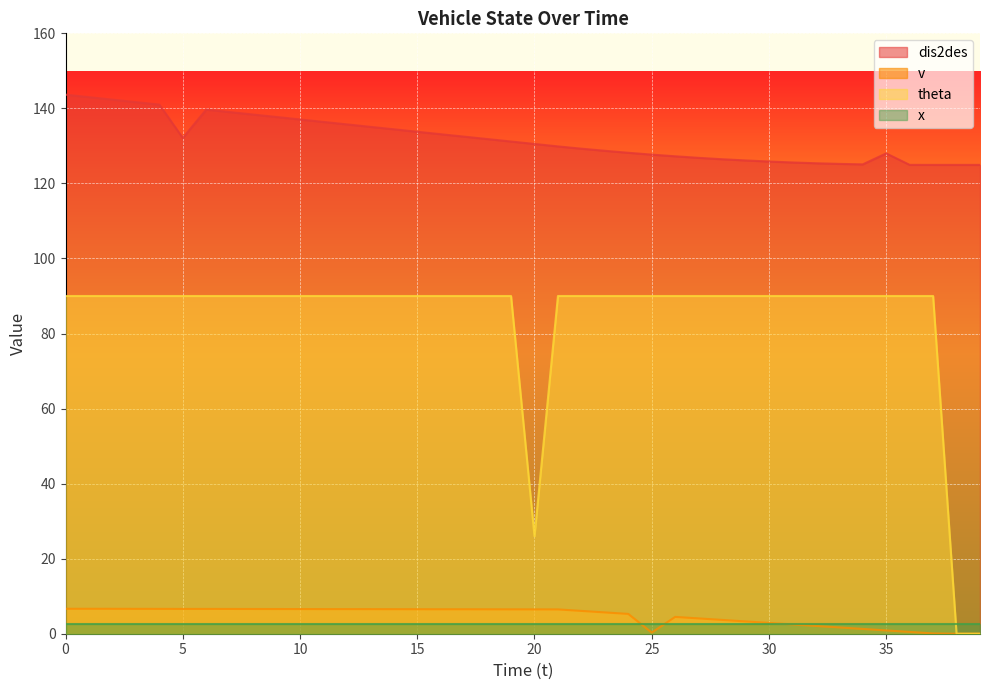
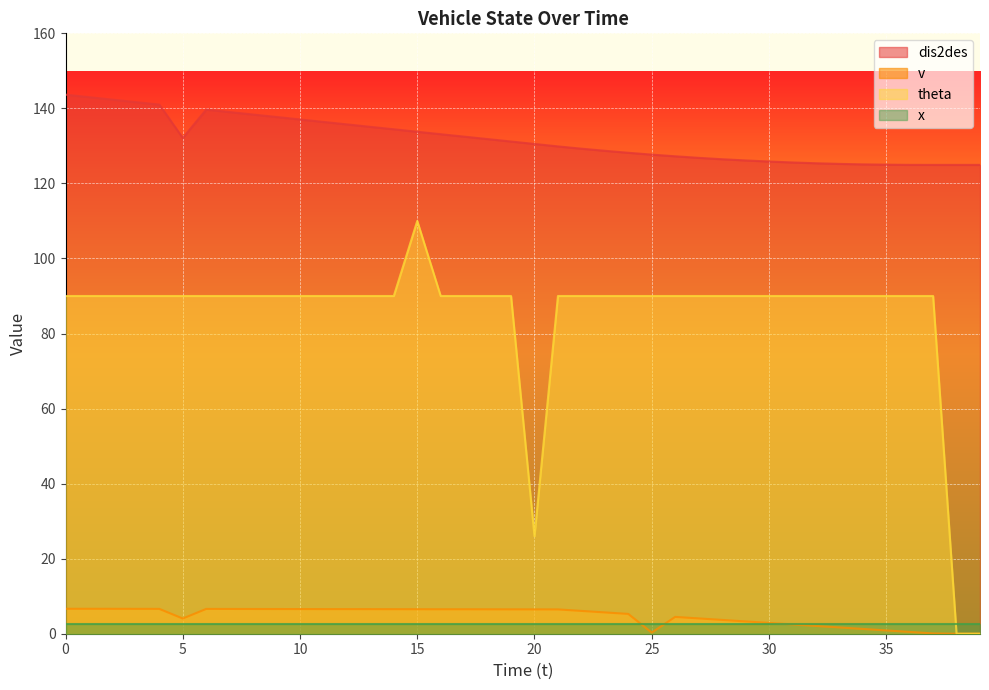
v, 5: 7 -> 4
theta, 15: 90 -> 110
dis2des, 35: 128 -> 125
